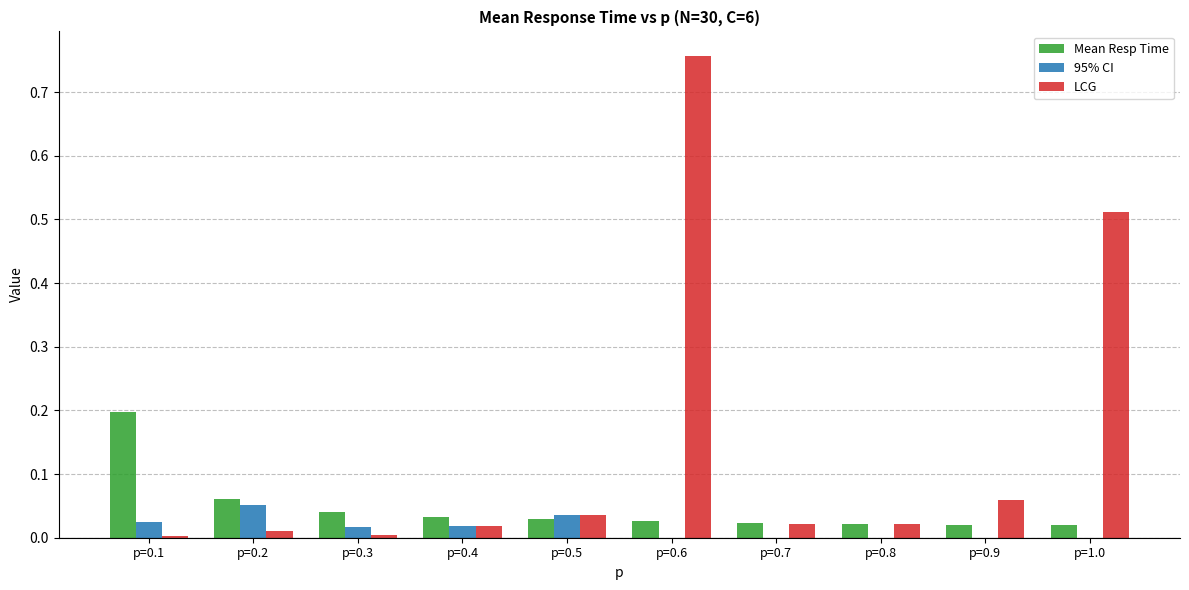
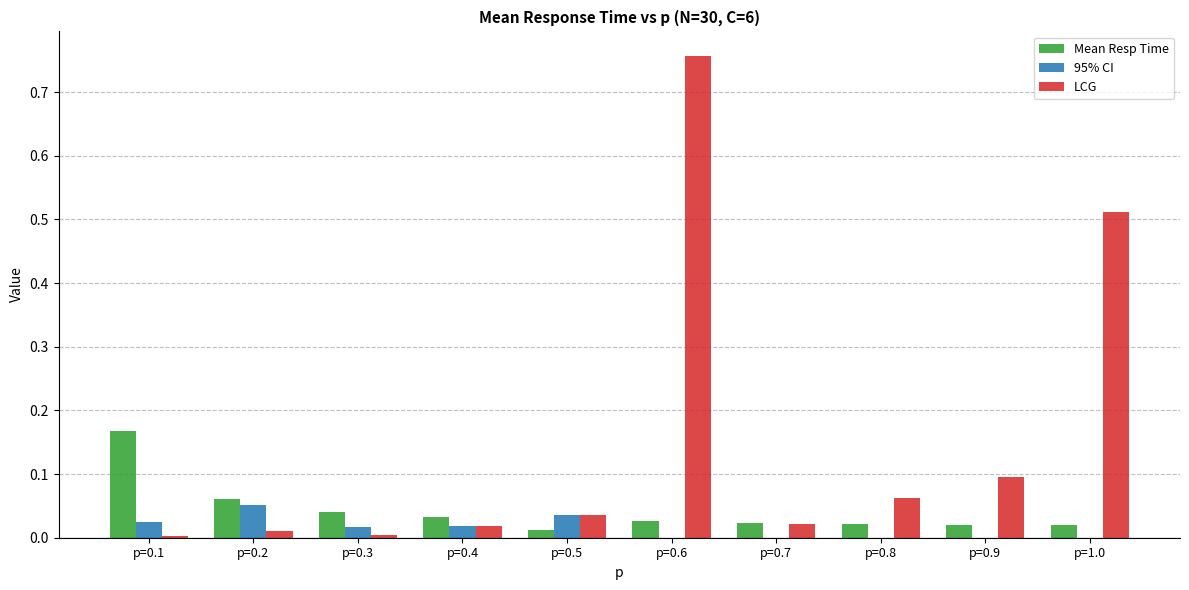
Mean Resp Time, p=0.1: 0.20 -> 0.17
Mean Resp Time, p=0.5: 0.03 -> 0.01
LCG, p=0.8: 0.02 -> 0.06
LCG, p=0.9: 0.06 -> 0.10
